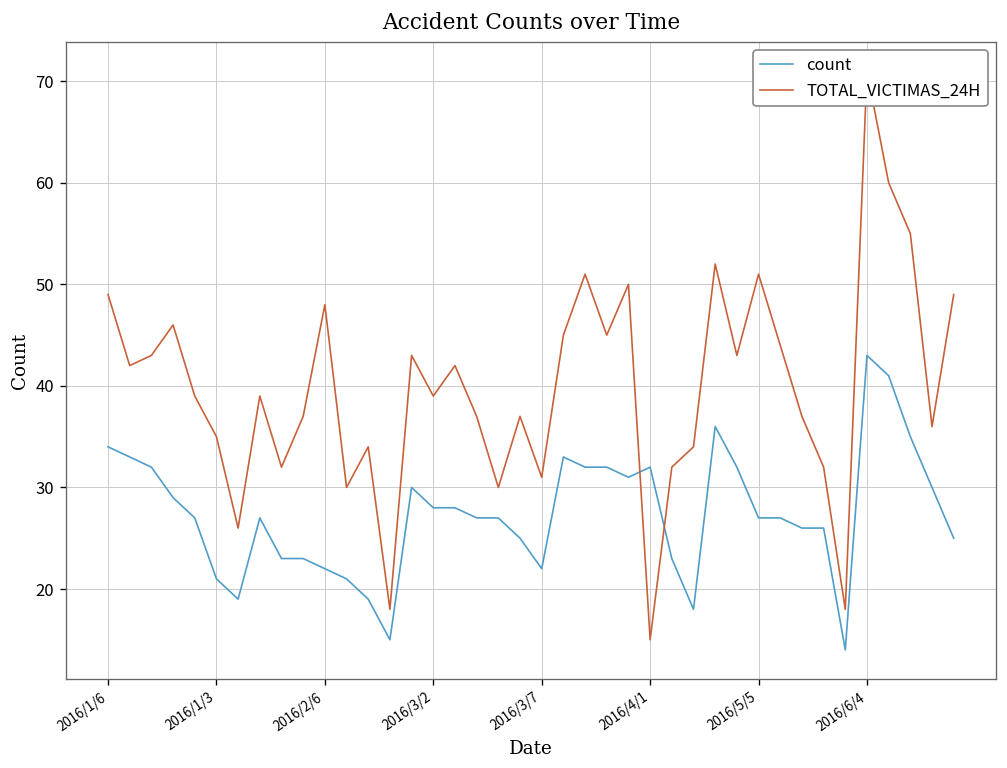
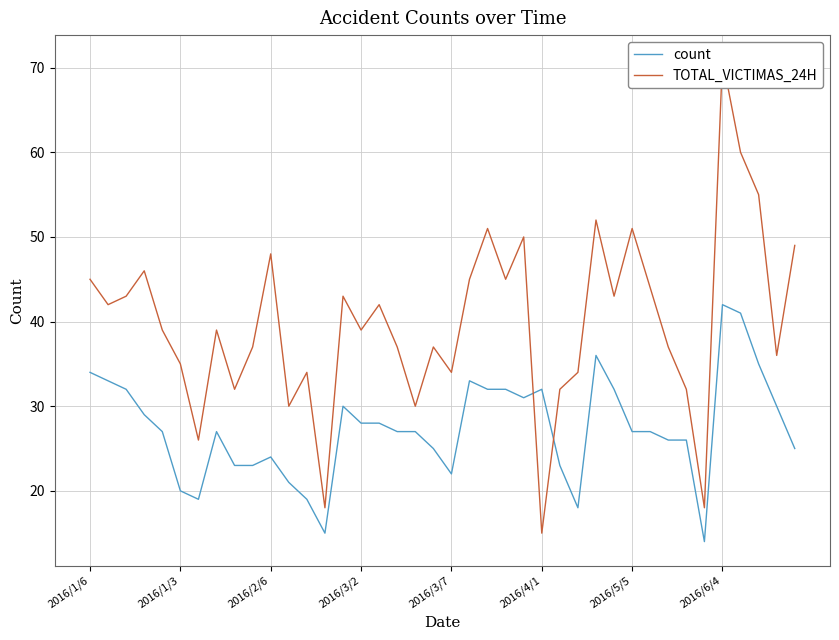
TOTAL_VICTIMAS_24H, 2016/1/6: 49 -> 45
count, 2016/1/3: 21 -> 20
count, 2016/2/6: 22 -> 24
TOTAL_VICTIMAS_24H, 2016/3/7: 31 -> 34
count, 2016/6/4: 43 -> 42
